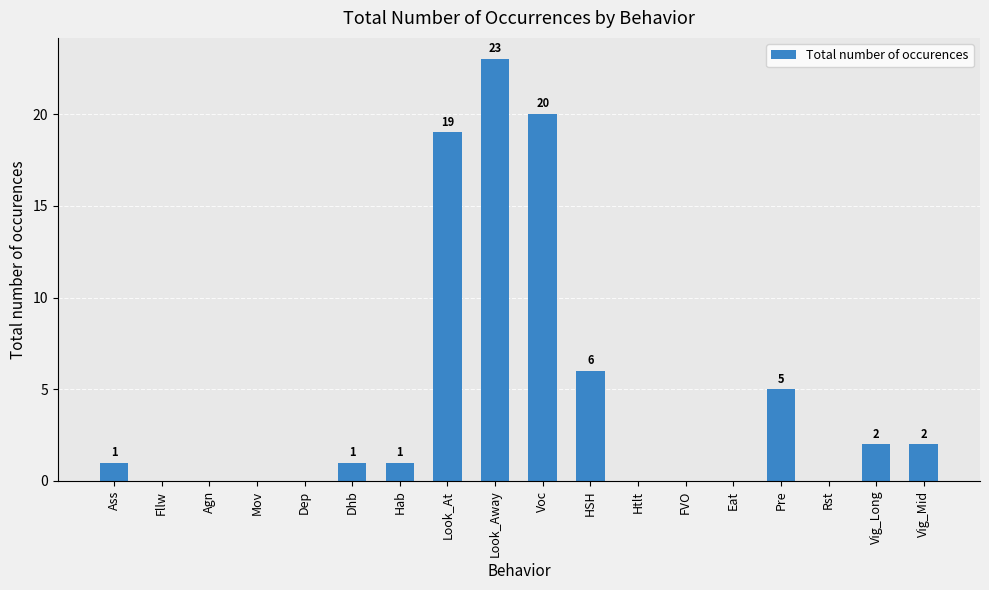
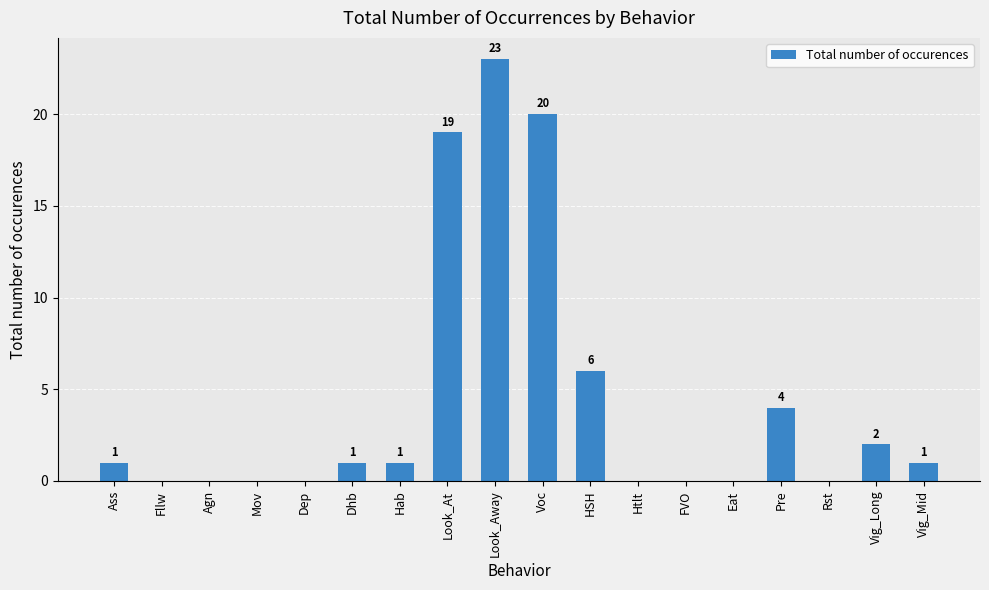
Pre: 5 -> 4
Vig_Mid: 2 -> 1
